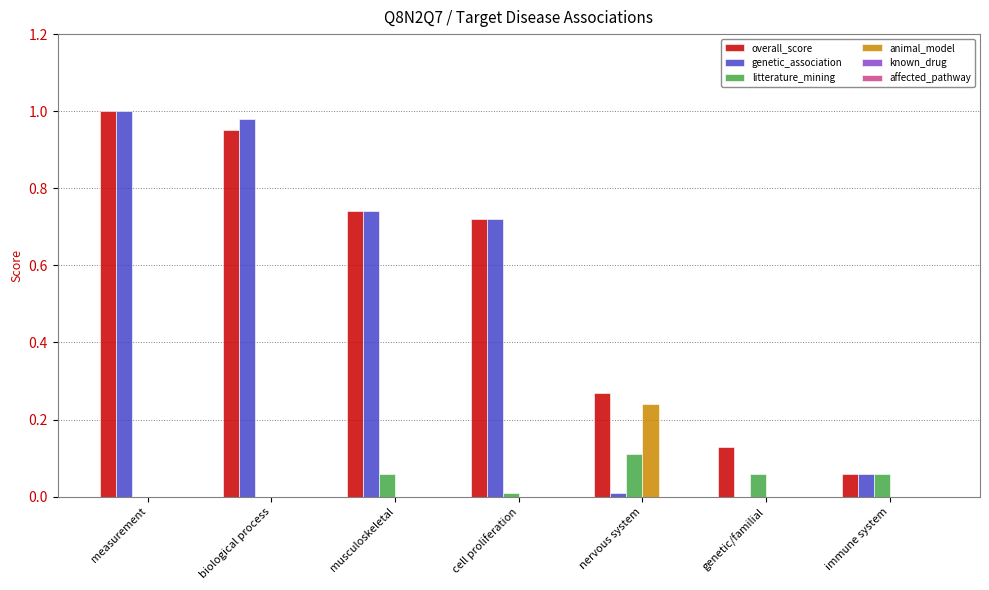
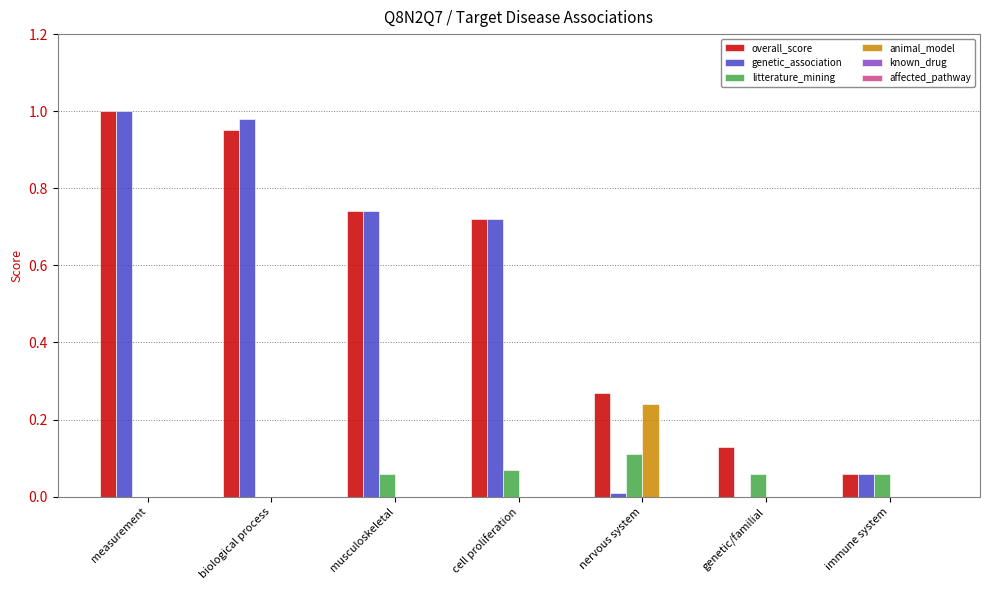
litterature_mining, cell proliferation: 0.01 -> 0.07
